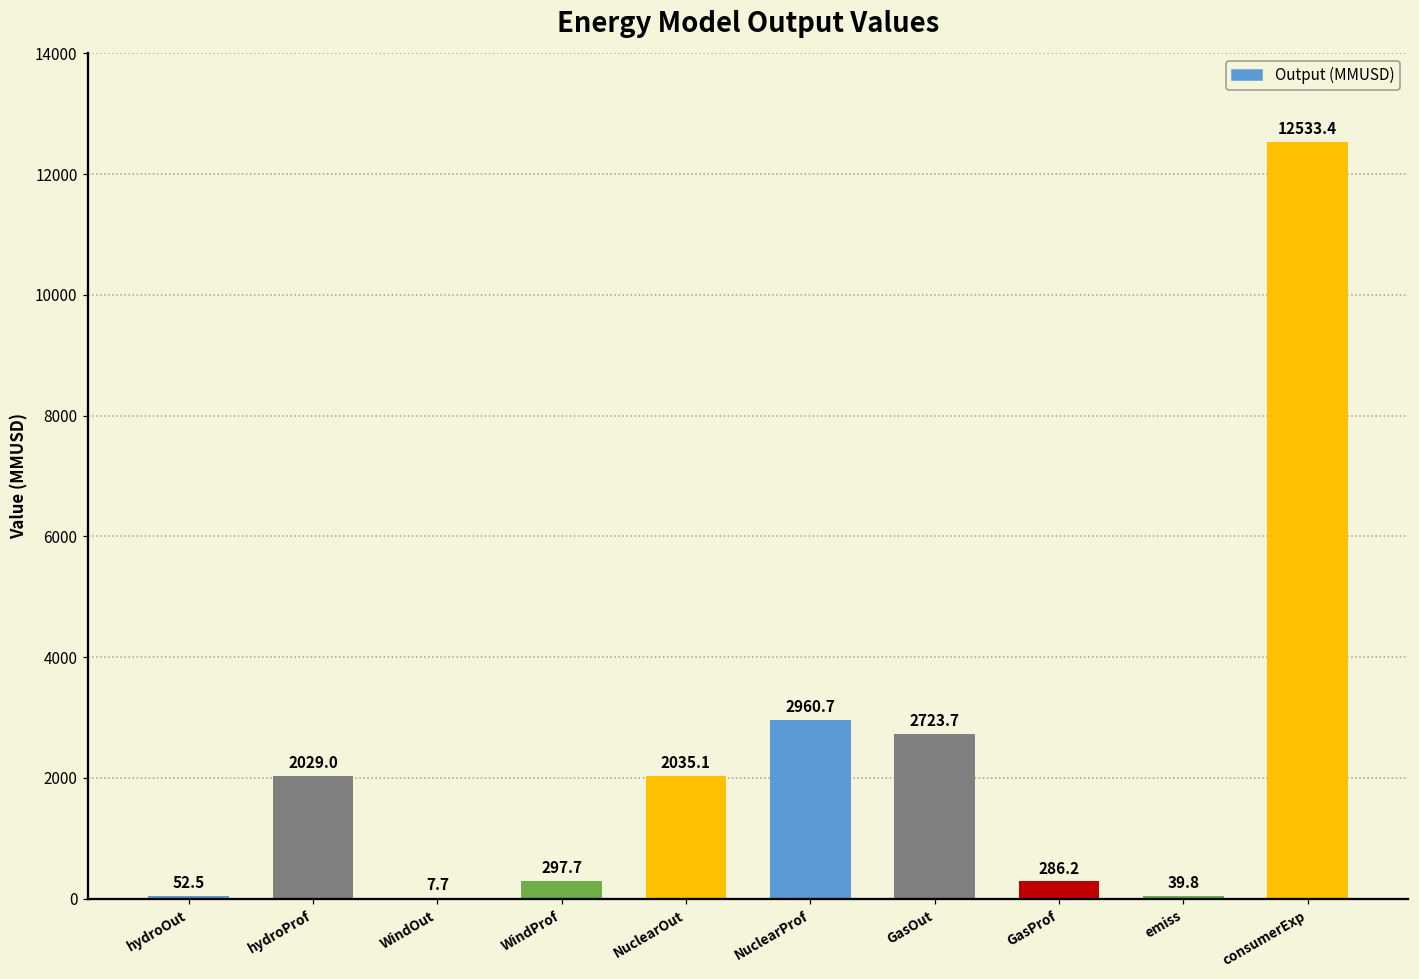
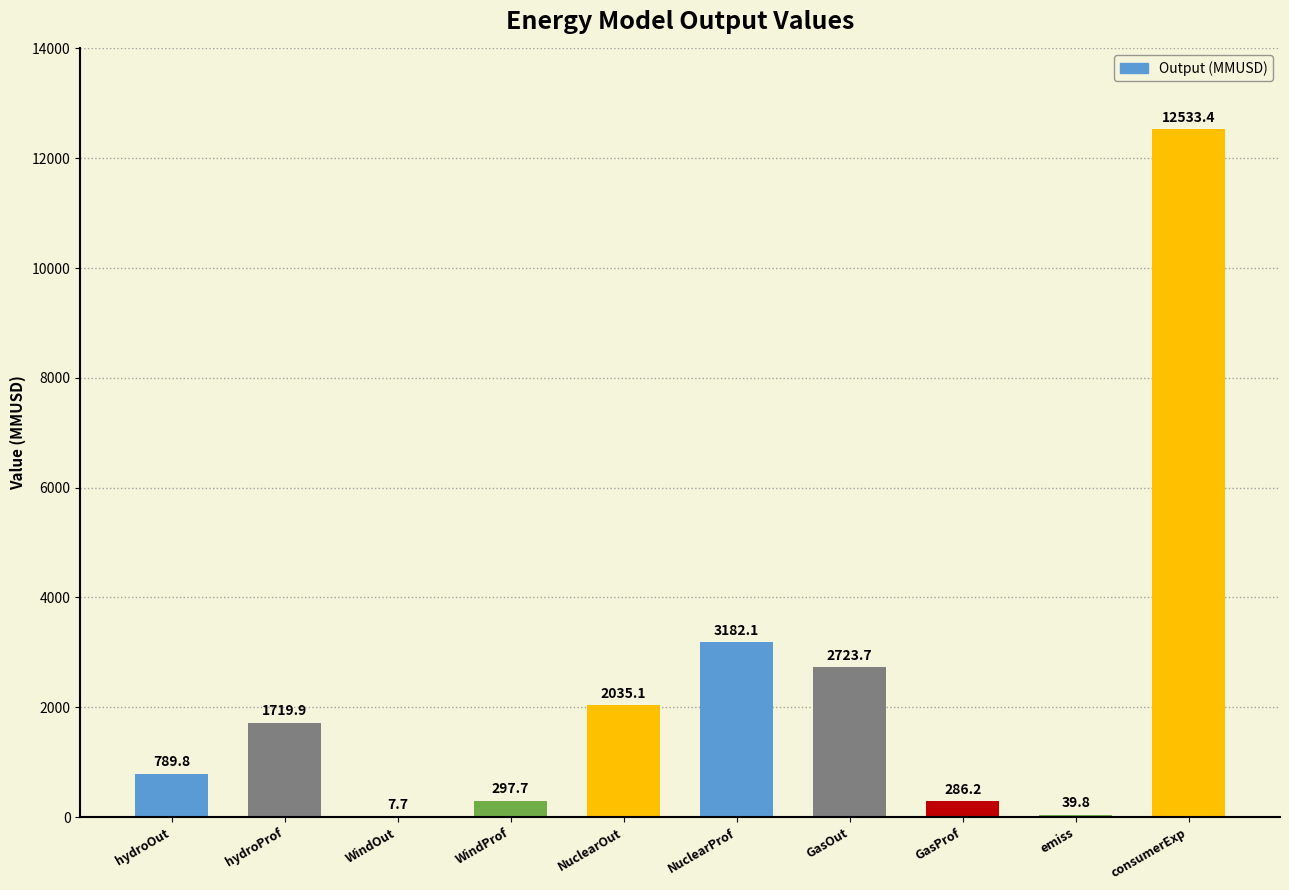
hydroOut: 52.5 -> 789.8
hydroProf: 2029.0 -> 1719.9
NuclearProf: 2960.7 -> 3182.1
